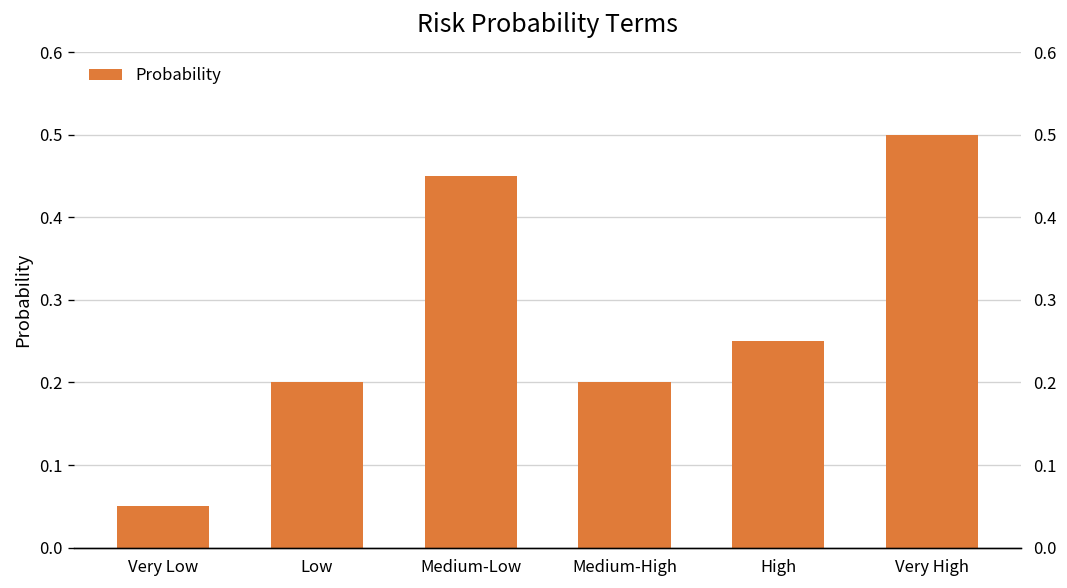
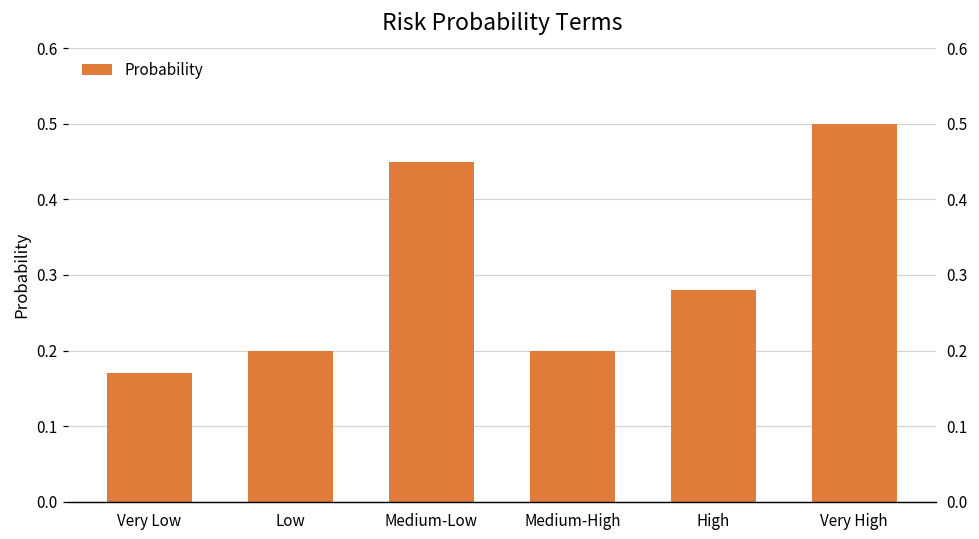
Very Low: 0.05 -> 0.17
High: 0.25 -> 0.28
